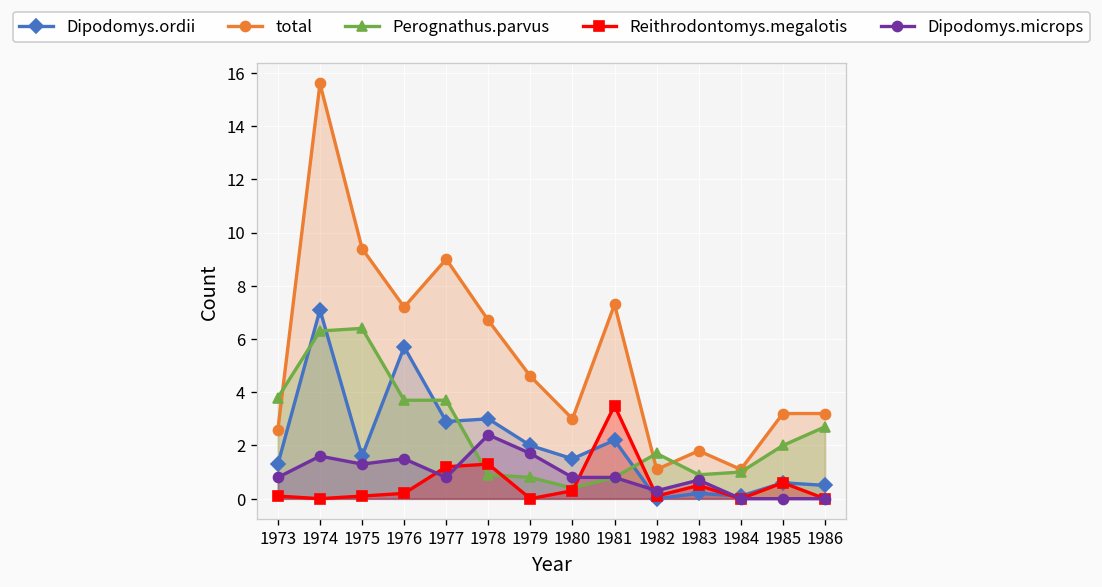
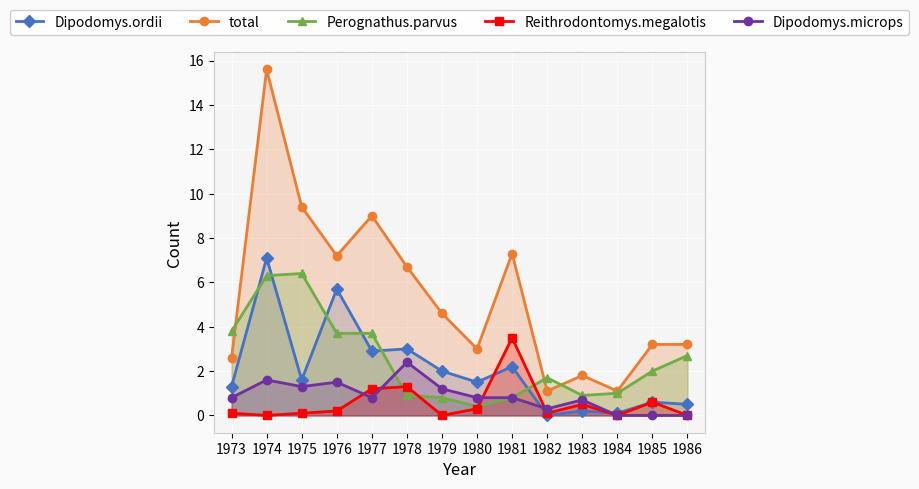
Dipodomys.microps, 1979: 1.7 -> 1.2
